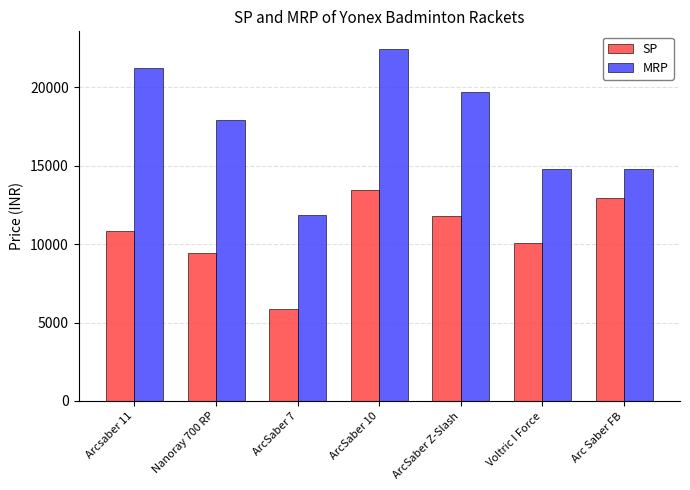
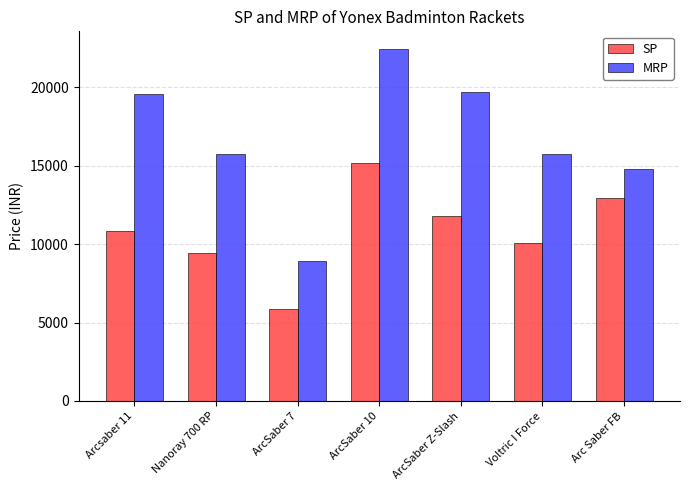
MRP, Arcsaber 11: 21200 -> 19500
MRP, Nanoray 700 RP: 17900 -> 15700
MRP, ArcSaber 7: 11800 -> 8900
SP, ArcSaber 10: 13500 -> 15200
MRP, Voltric I Force: 14800 -> 15700
